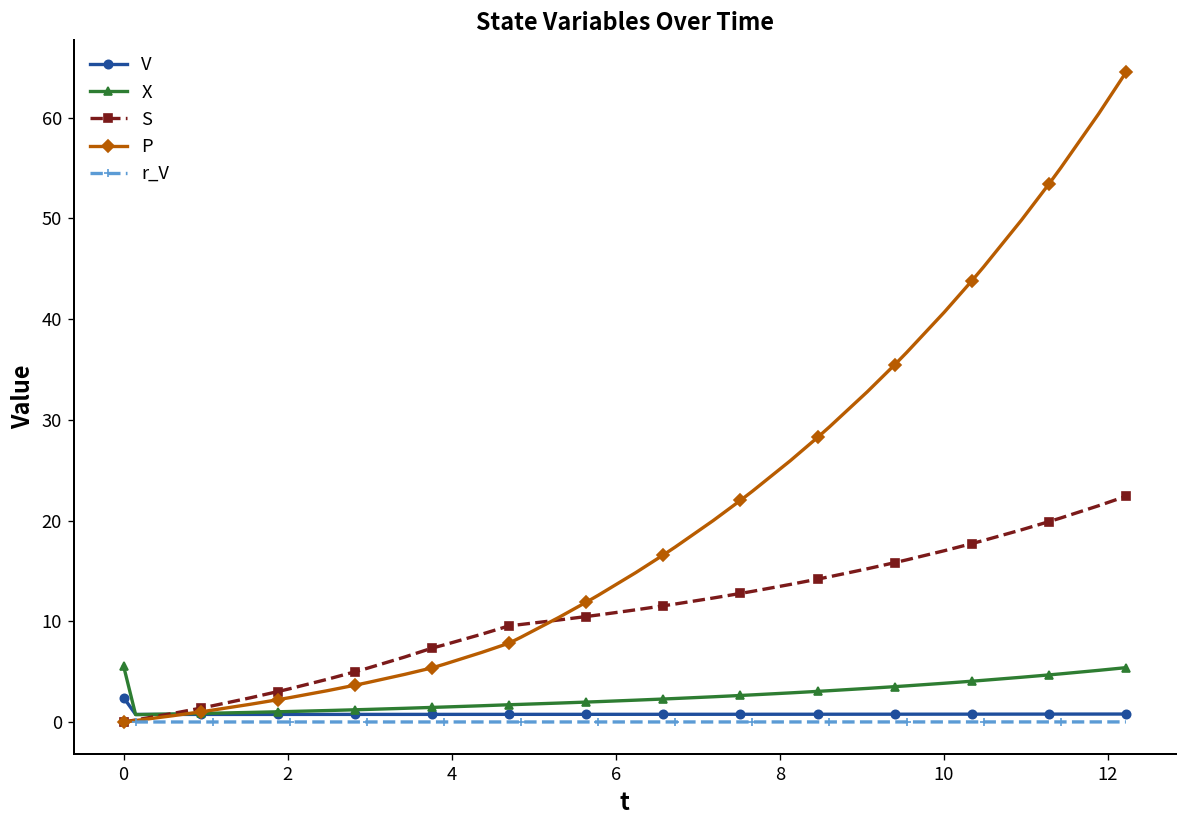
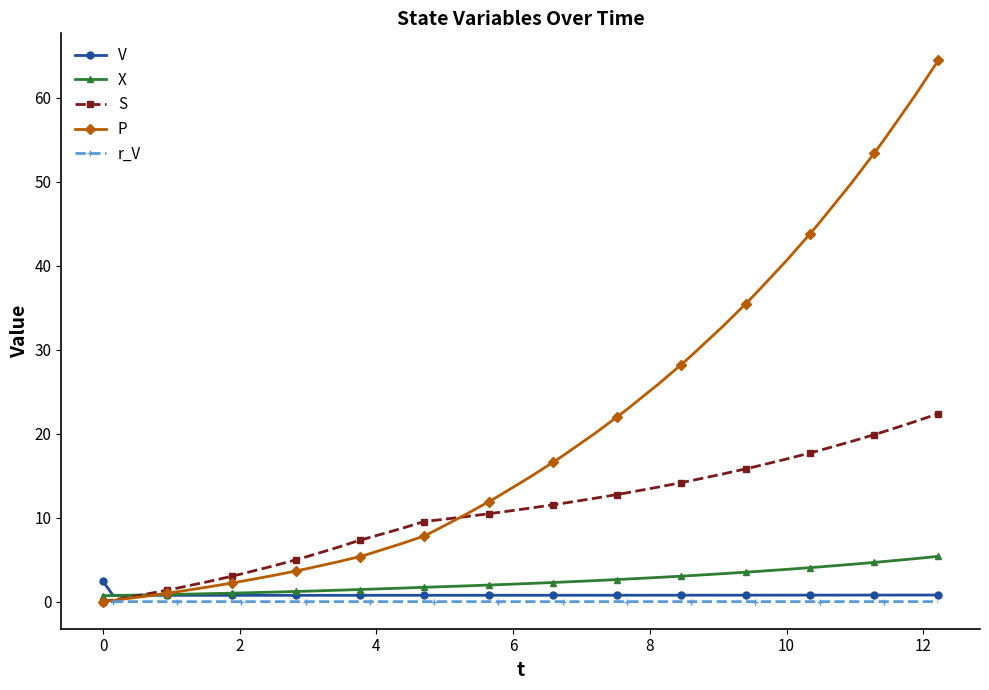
X, 0: 6 -> 1
